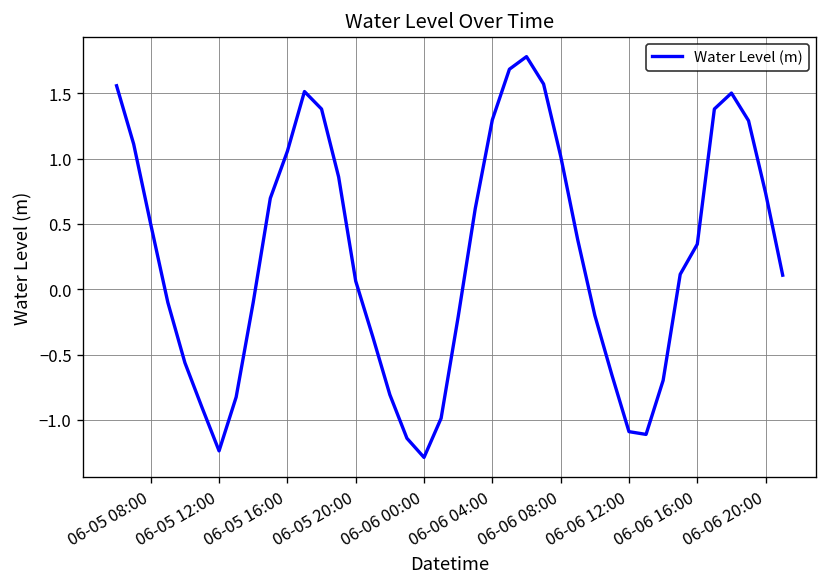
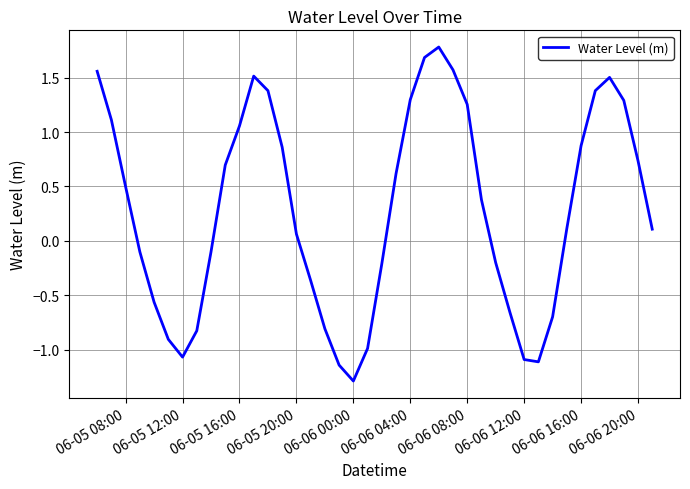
06-05 12:00: -1.24 -> -1.07
06-06 08:00: 1.02 -> 1.25
06-06 16:00: 0.35 -> 0.87
